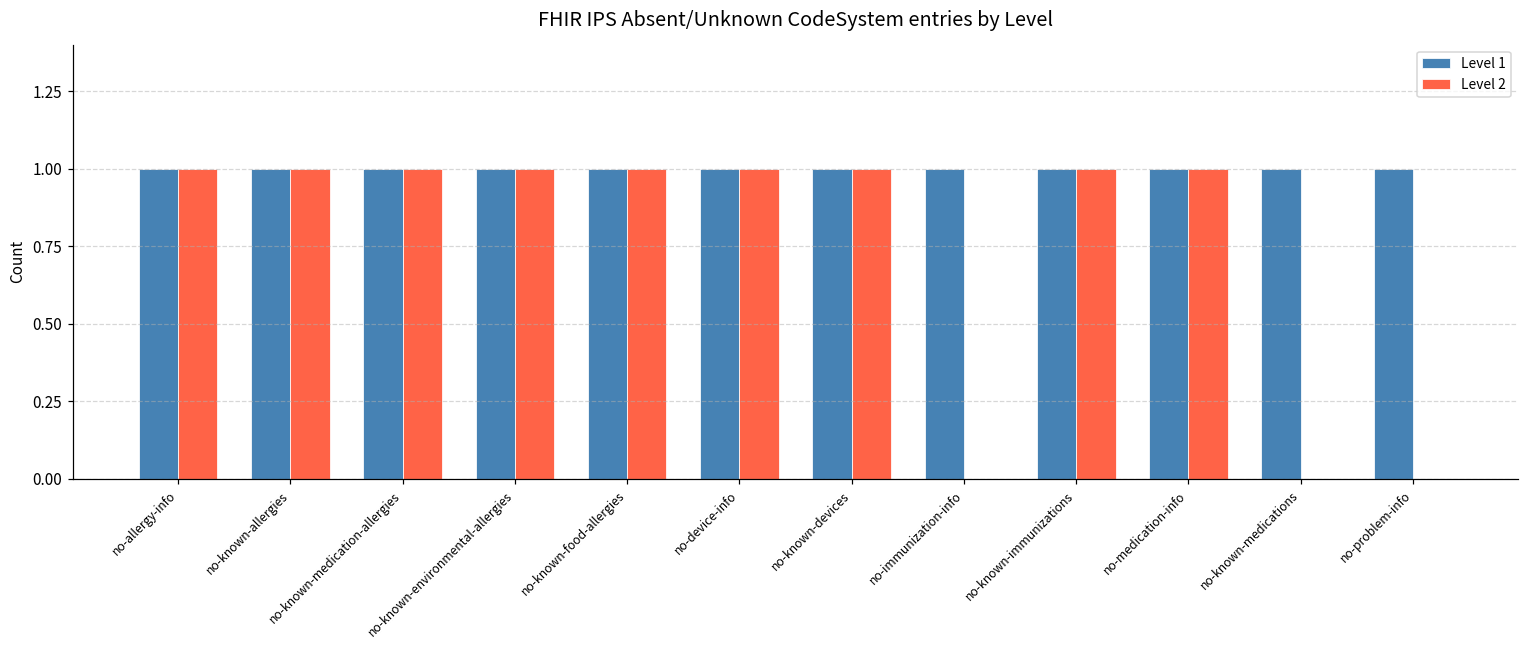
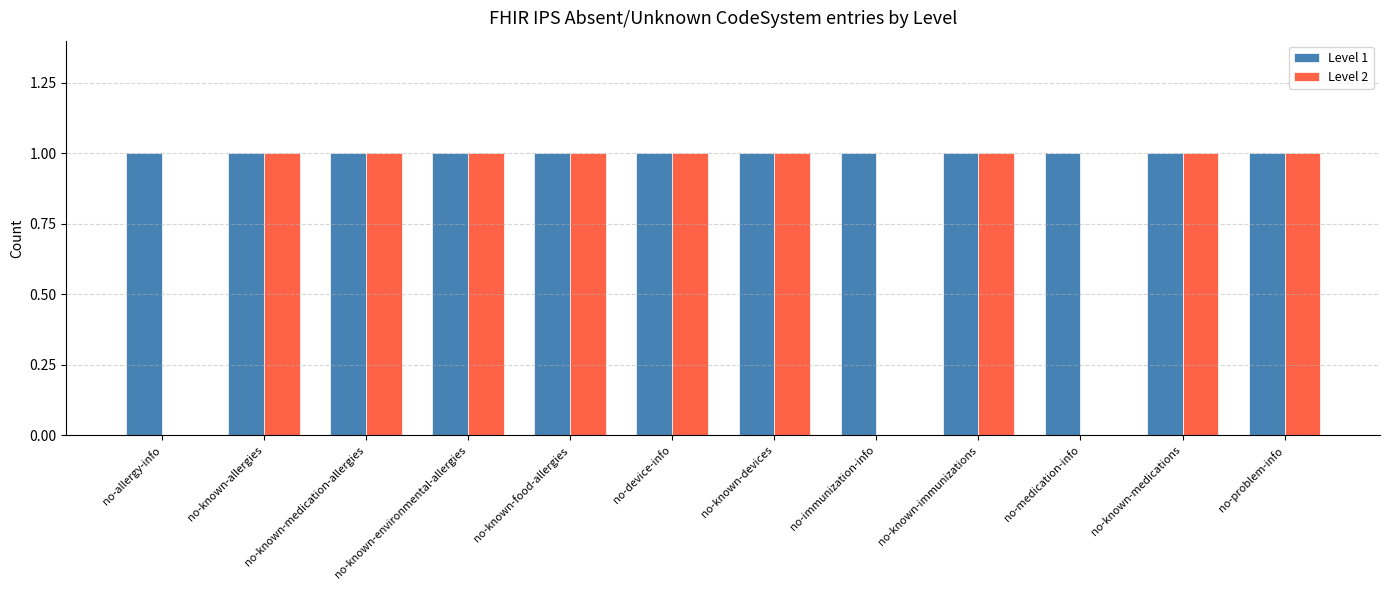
Level 2, no-allergy-info: 1 -> 0
Level 2, no-medication-info: 1 -> 0
Level 2, no-known-medications: 0 -> 1
Level 2, no-problem-info: 0 -> 1
